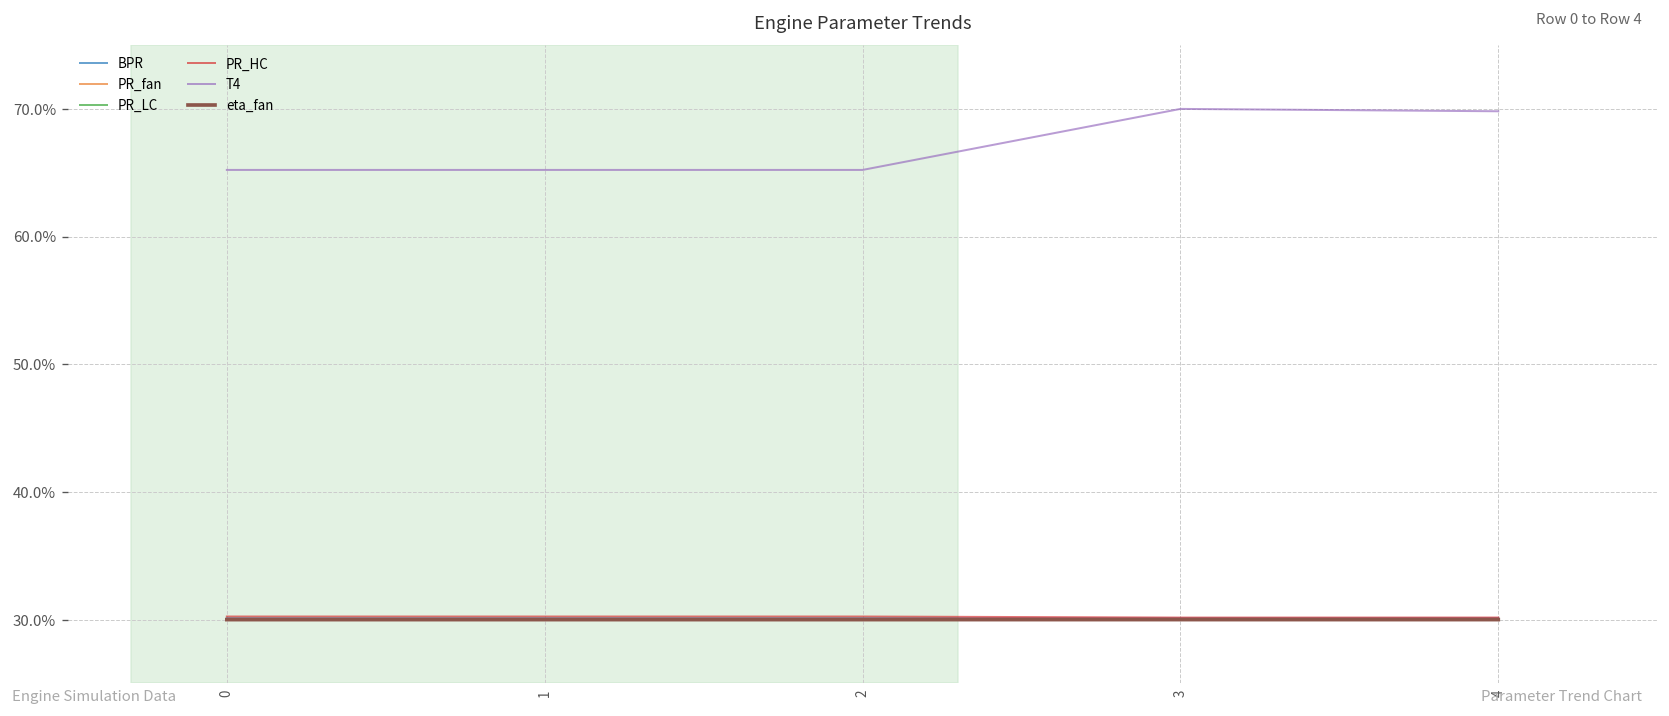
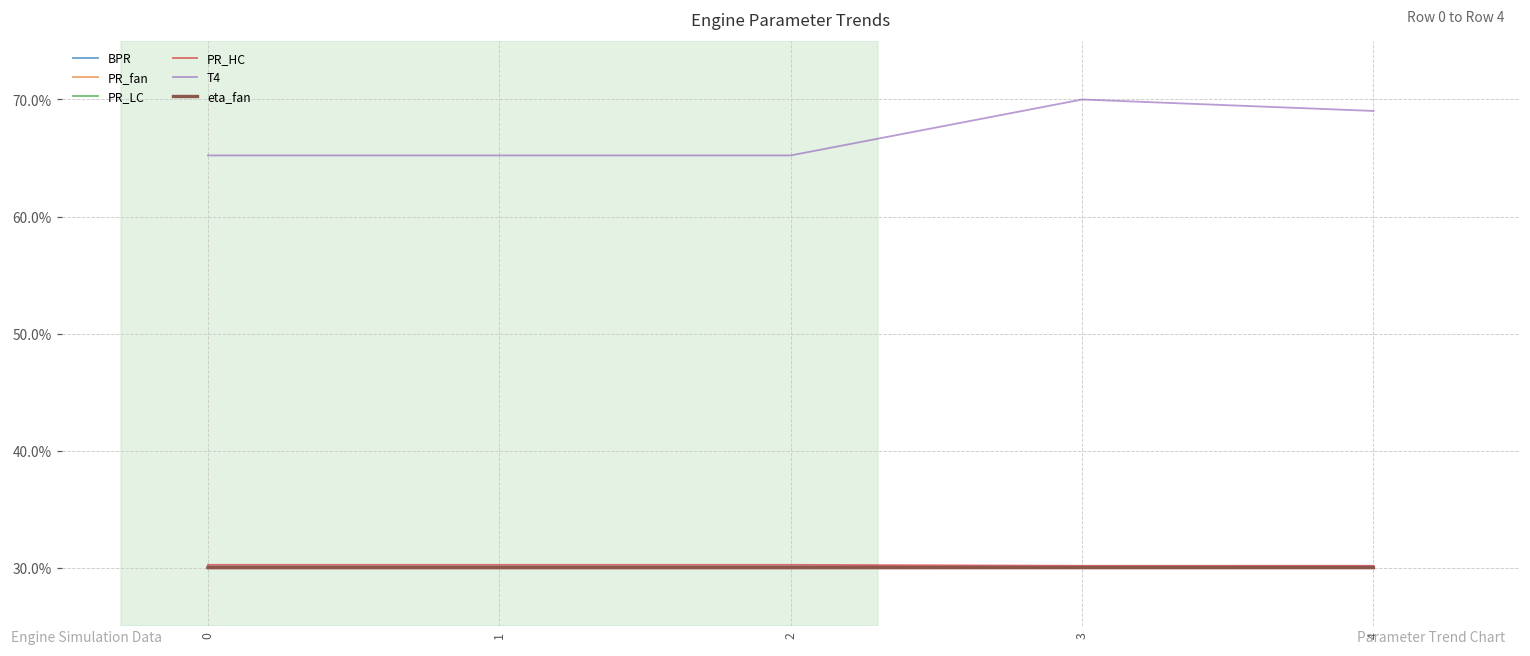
T4, 4: 69.8% -> 69.0%
